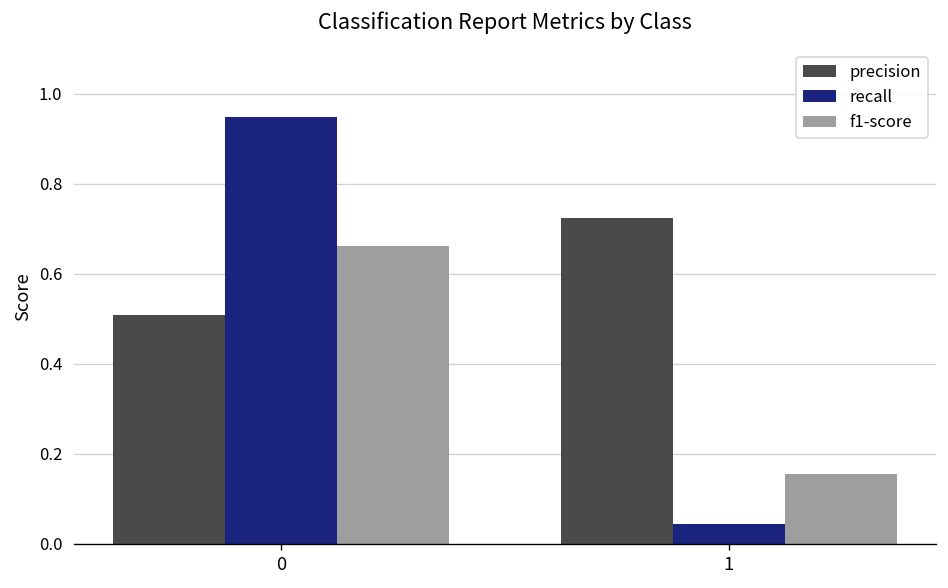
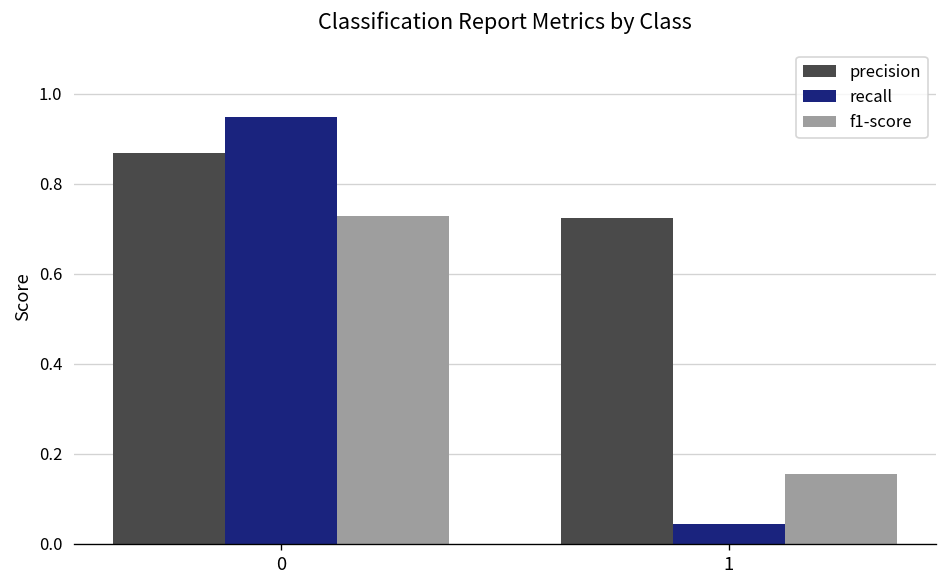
precision, 0: 0.51 -> 0.87
f1-score, 0: 0.66 -> 0.73
